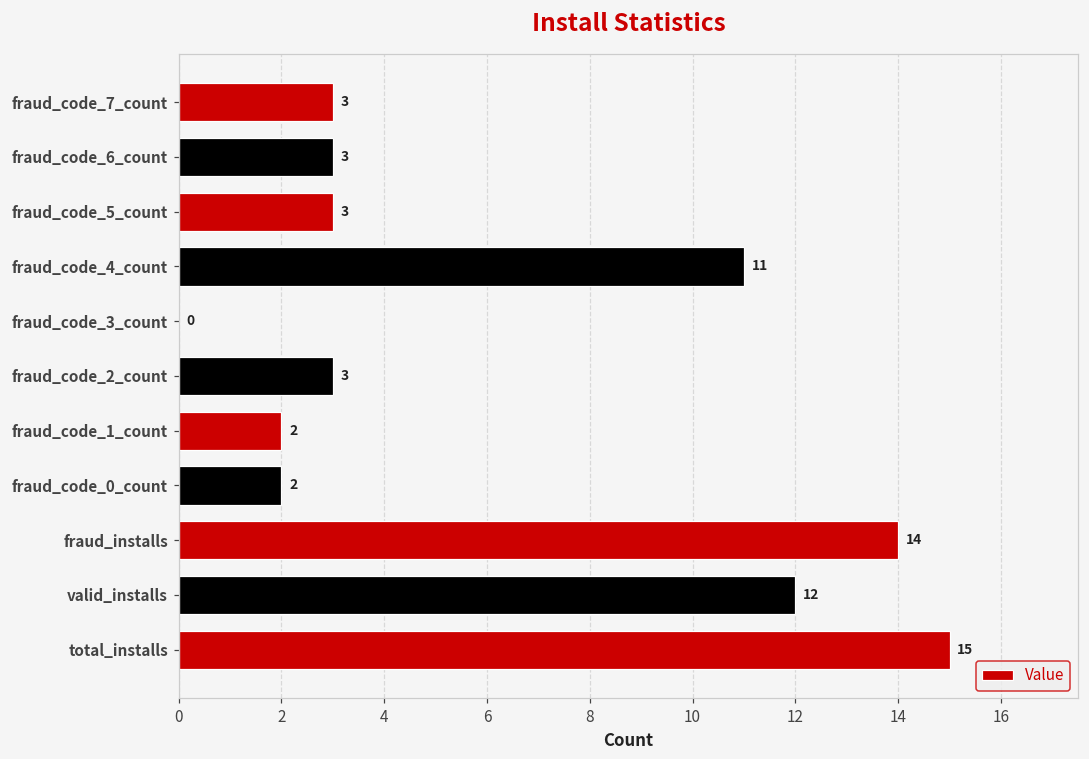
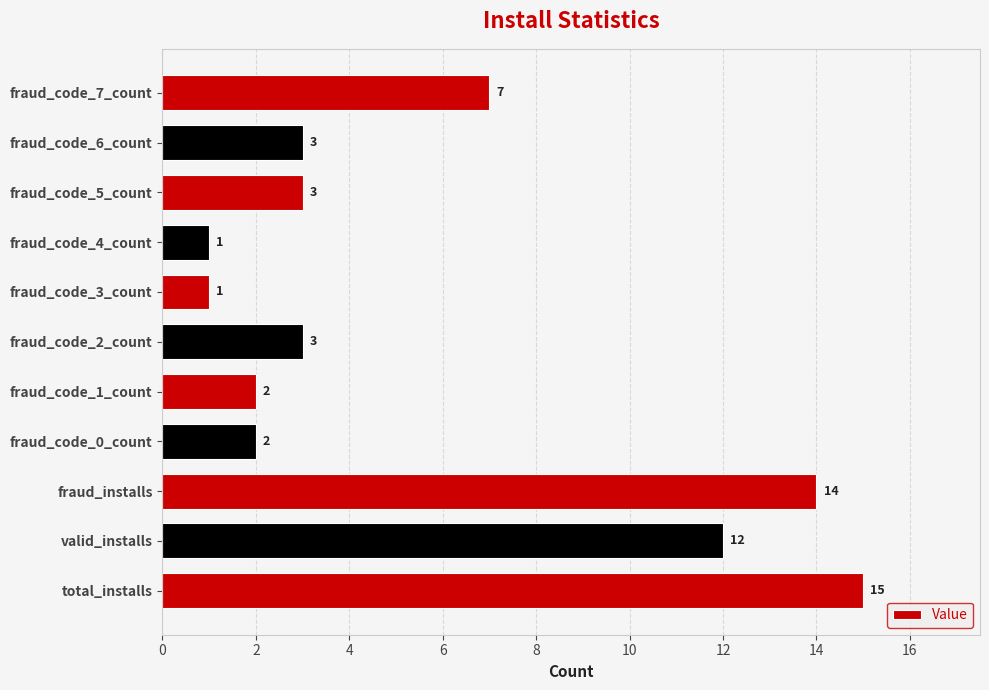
fraud_code_7_count: 3 -> 7
fraud_code_4_count: 11 -> 1
fraud_code_3_count: 0 -> 1
